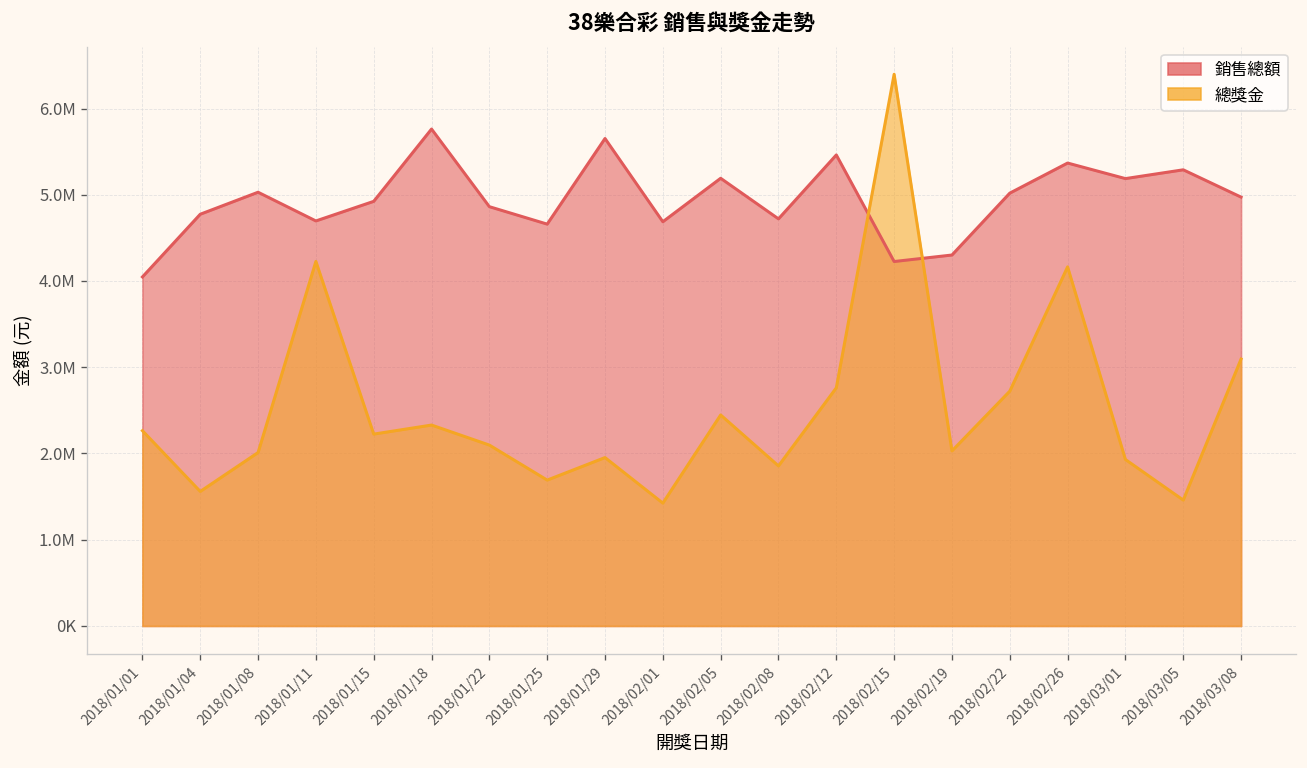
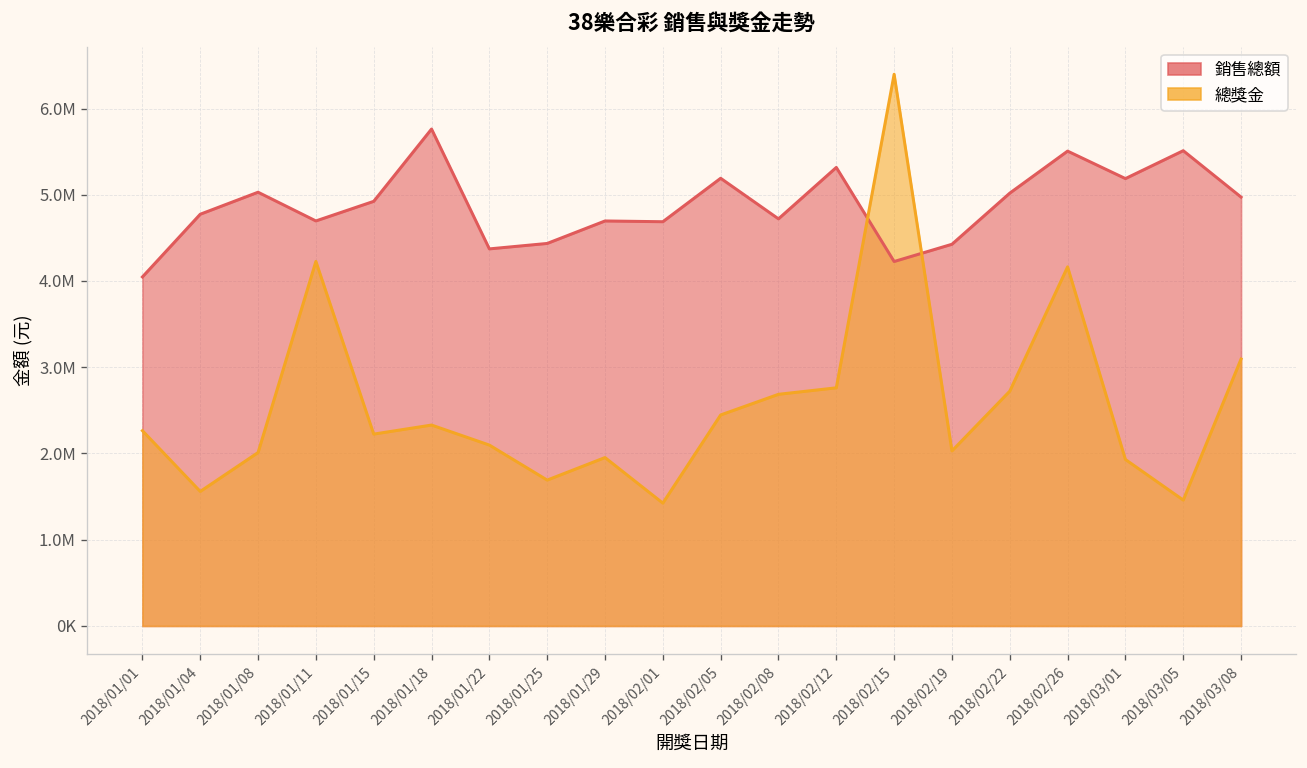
銷售總額, 2018/01/22: 4900000 -> 4400000
銷售總額, 2018/01/25: 4700000 -> 4400000
銷售總額, 2018/01/29: 5700000 -> 4700000
總獎金, 2018/02/08: 1900000 -> 2700000
銷售總額, 2018/02/12: 5500000 -> 5300000
銷售總額, 2018/02/19: 4300000 -> 4400000
銷售總額, 2018/02/26: 5400000 -> 5500000
銷售總額, 2018/03/05: 5300000 -> 5500000
